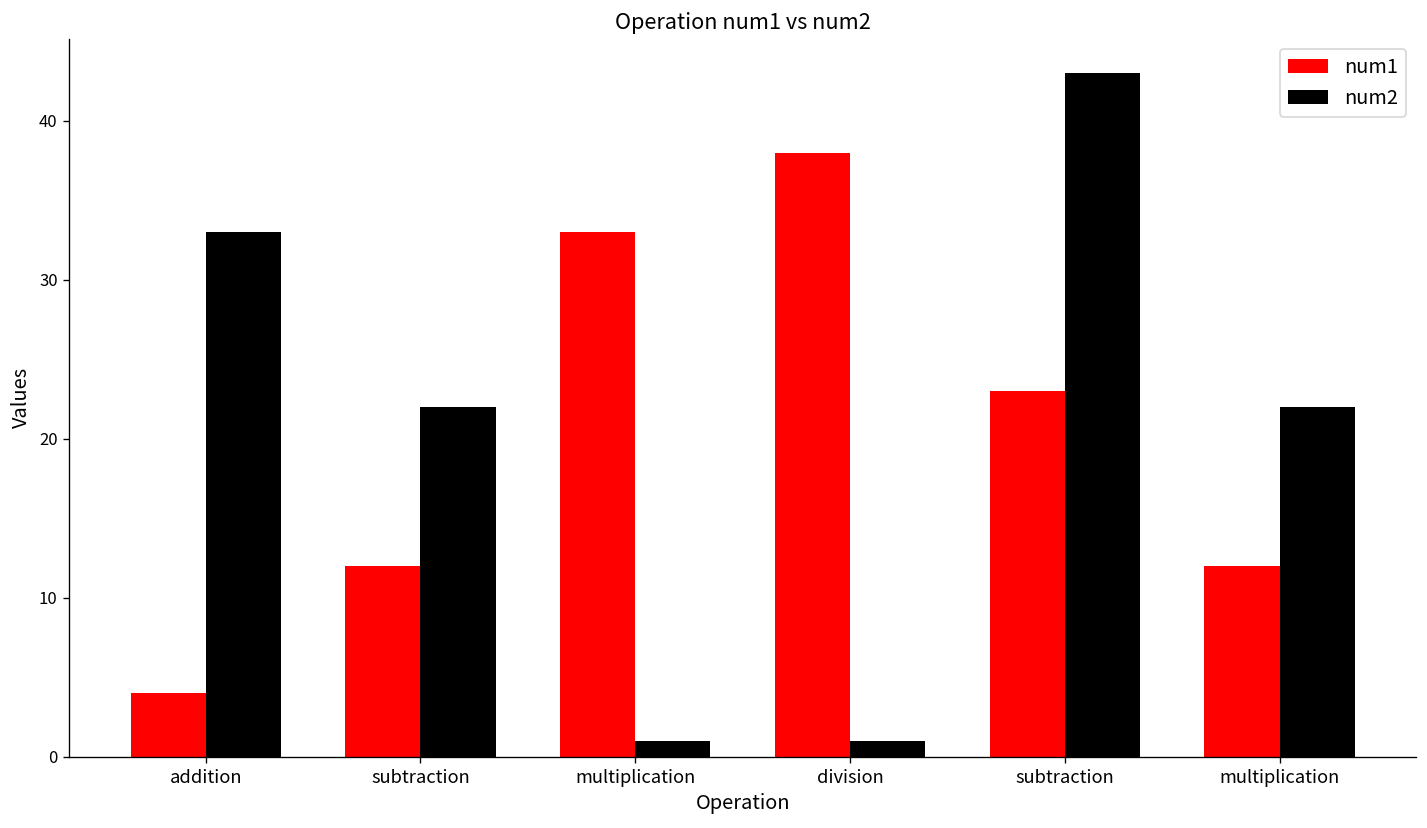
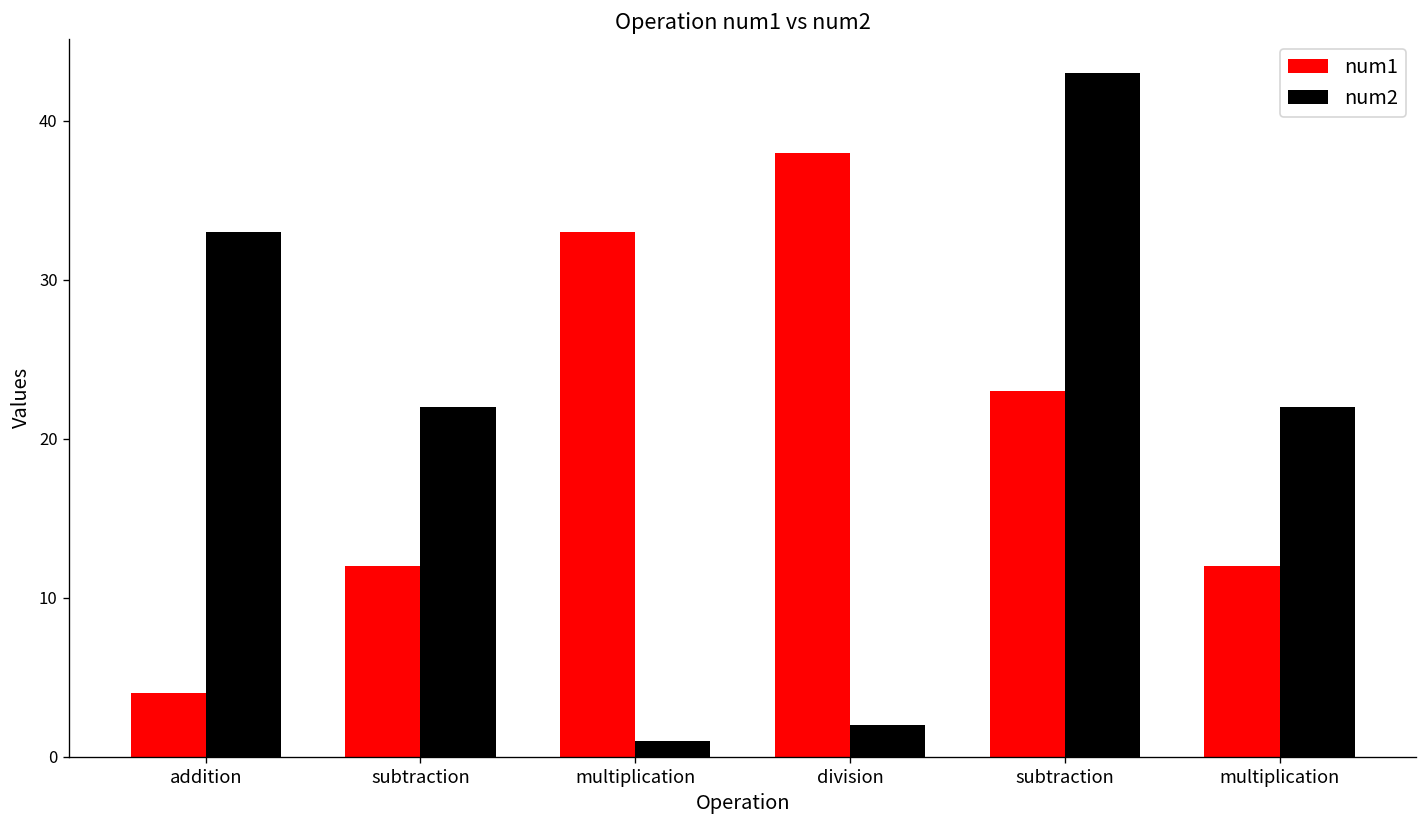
num2, division: 1 -> 2
